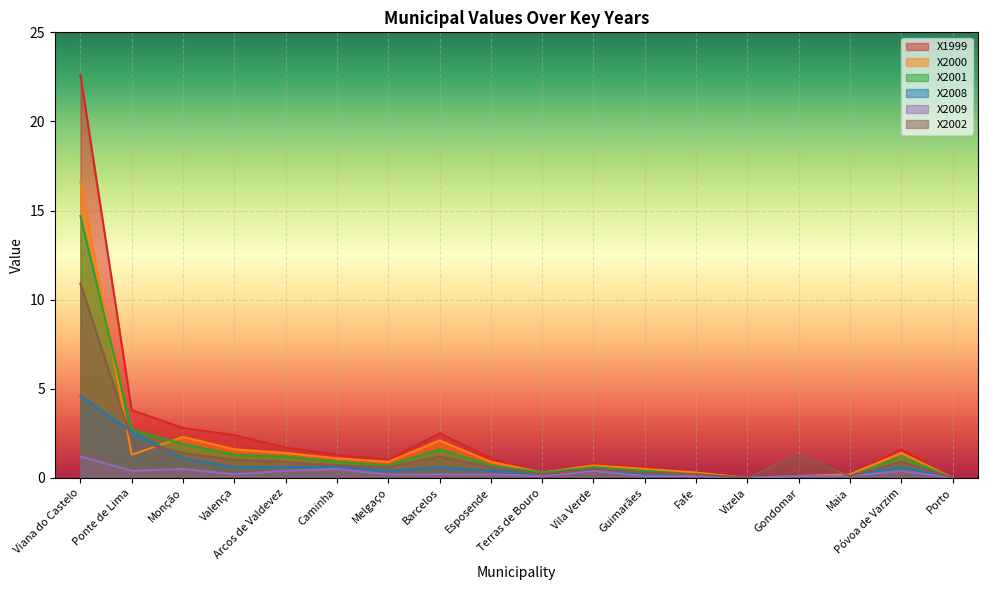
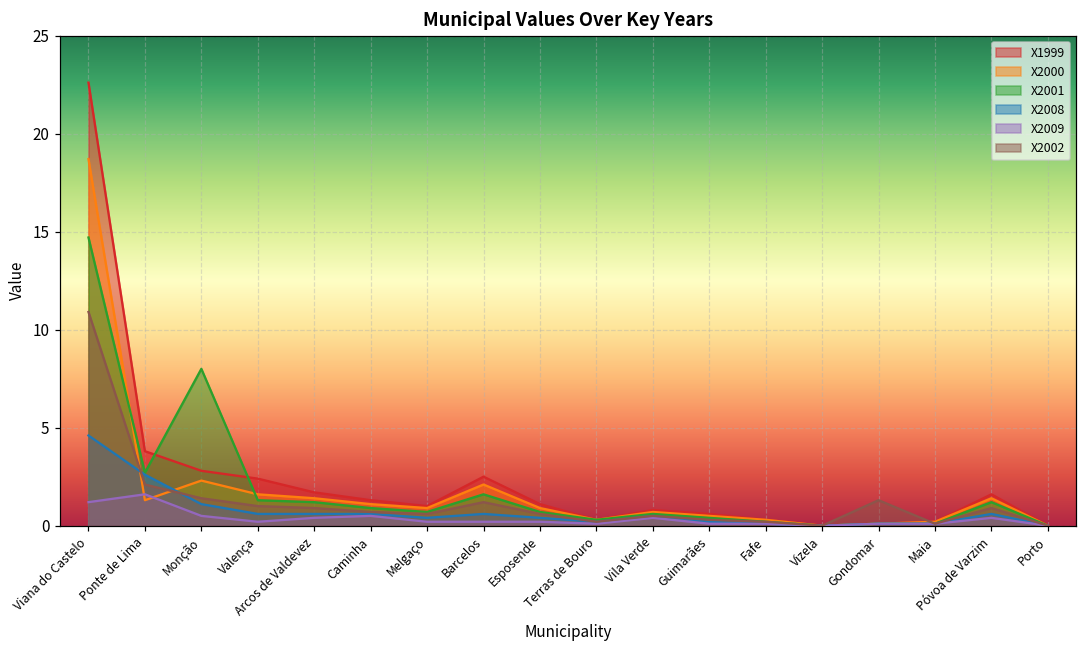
X2000, Viana do Castelo: 16.6 -> 18.7
X2009, Ponte de Lima: 0.4 -> 1.6
X2001, Monção: 1.9 -> 8.0
